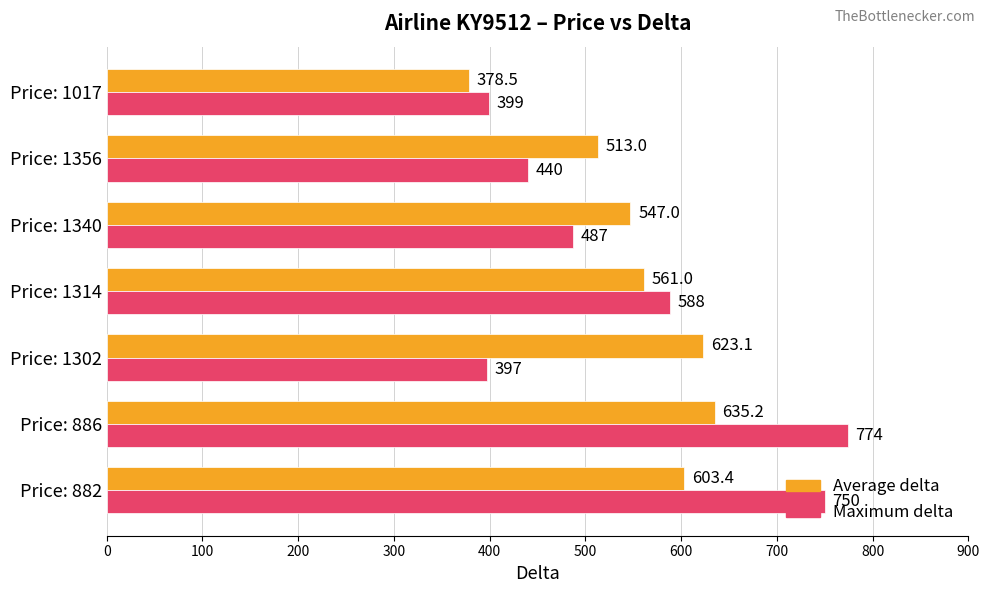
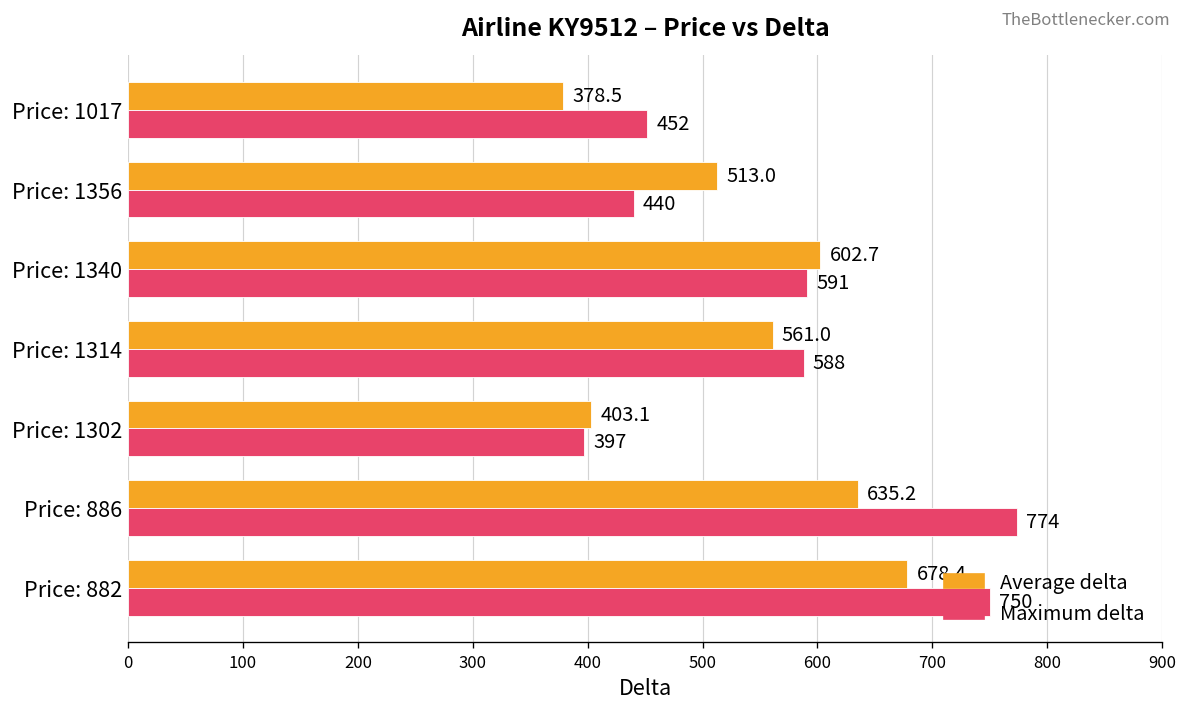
Maximum delta, Price: 1017: 399 -> 452
Average delta, Price: 1340: 547.0 -> 602.7
Maximum delta, Price: 1340: 487 -> 591
Average delta, Price: 1302: 623.1 -> 403.1
Average delta, Price: 882: 603.4 -> 678.4
